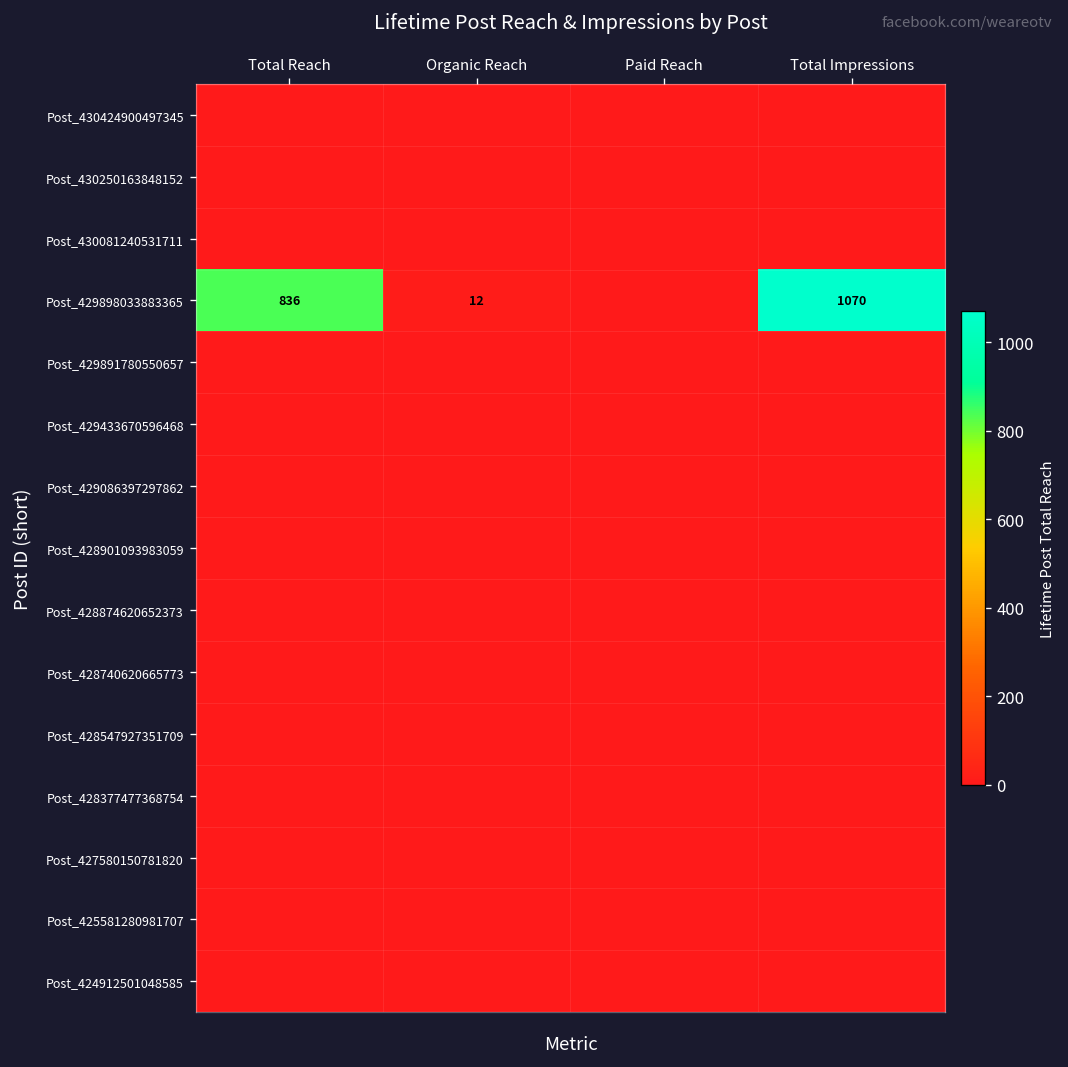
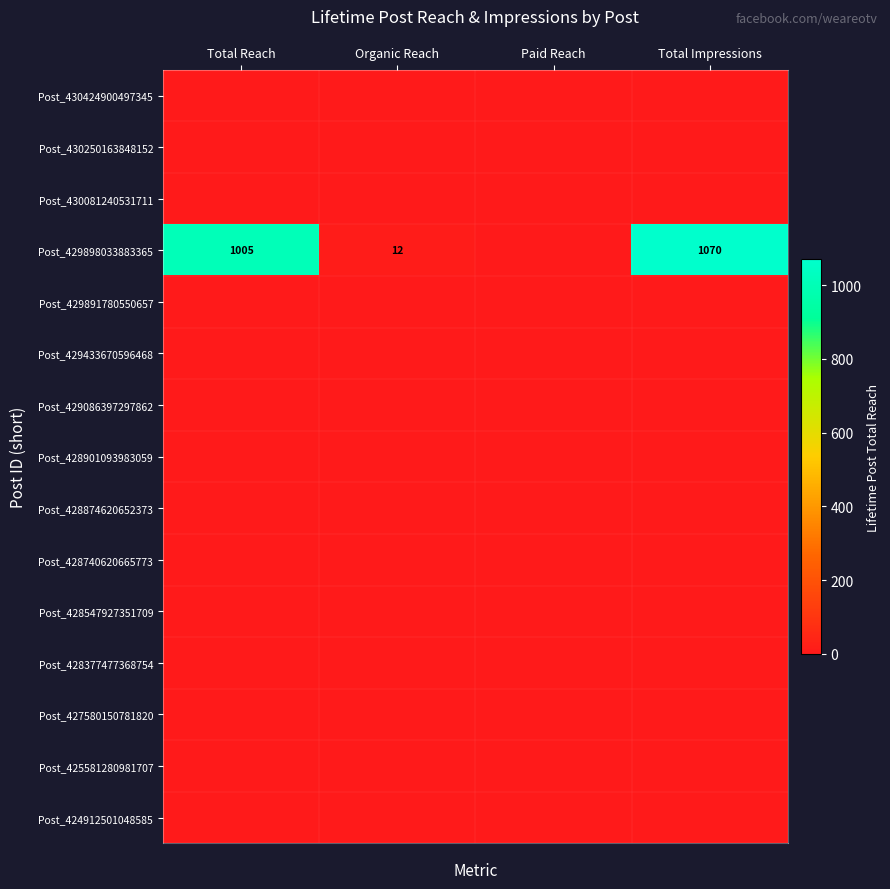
Post_429898033883365, Total Reach: 836 -> 1005
